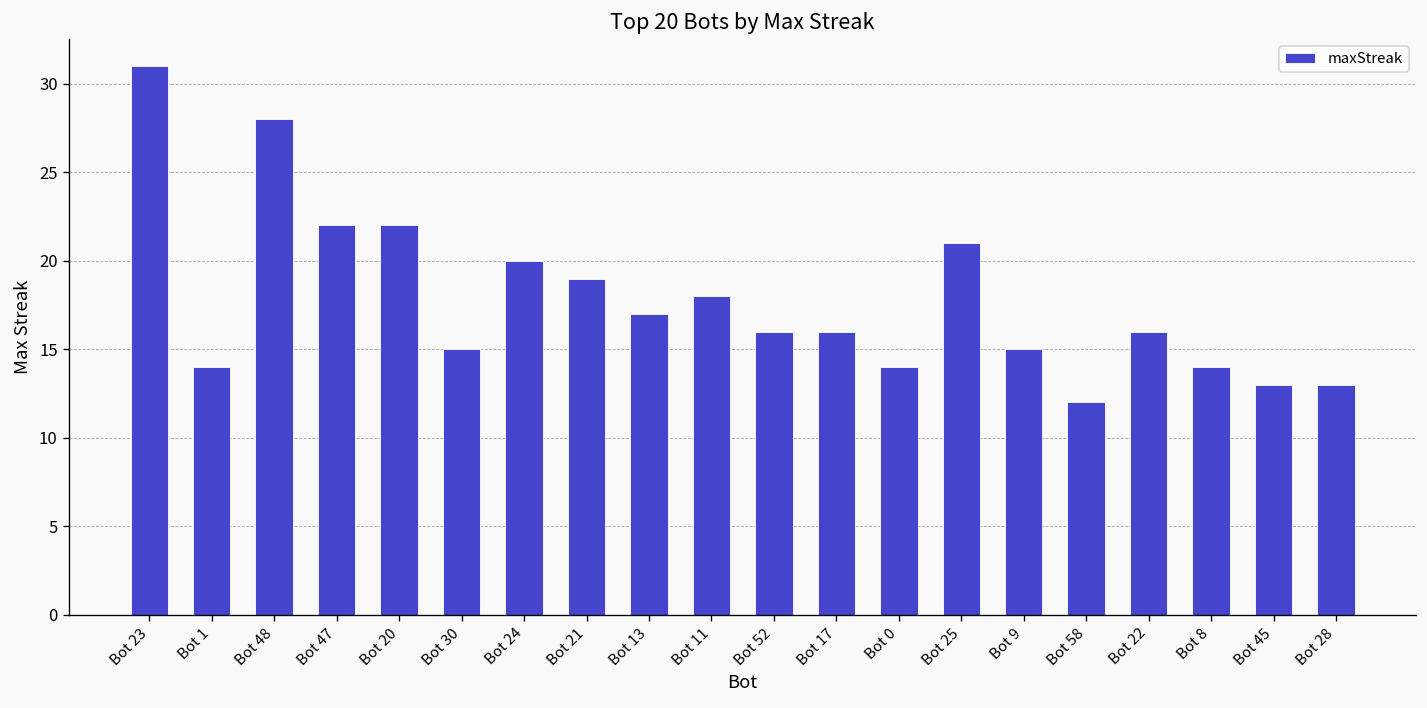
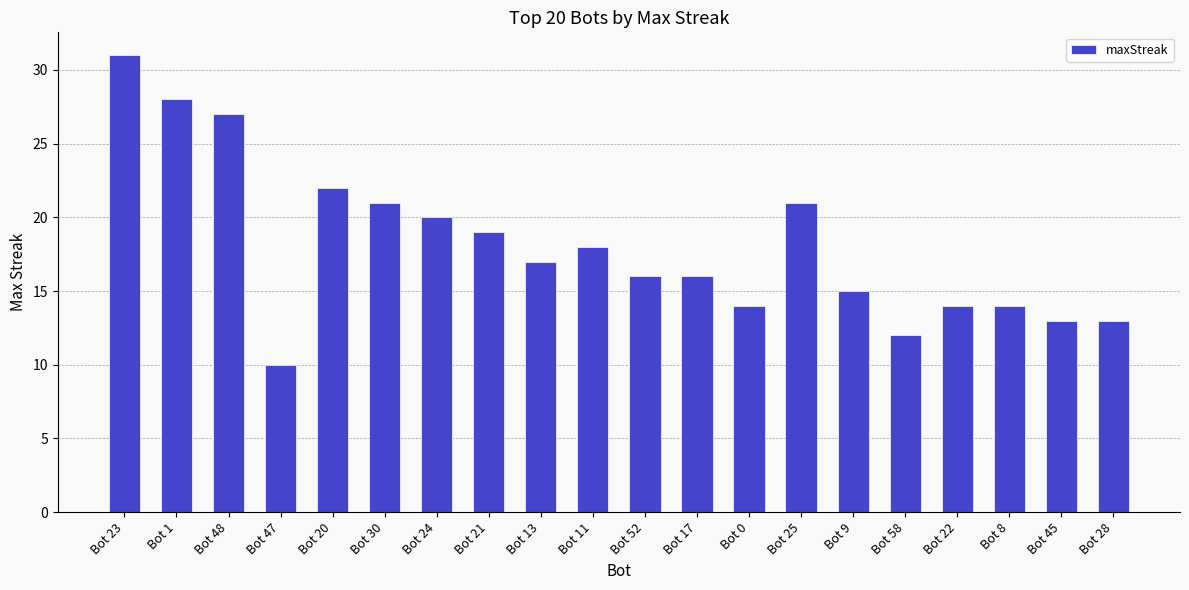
Bot 1: 14 -> 28
Bot 48: 28 -> 27
Bot 47: 22 -> 10
Bot 30: 15 -> 21
Bot 22: 16 -> 14
